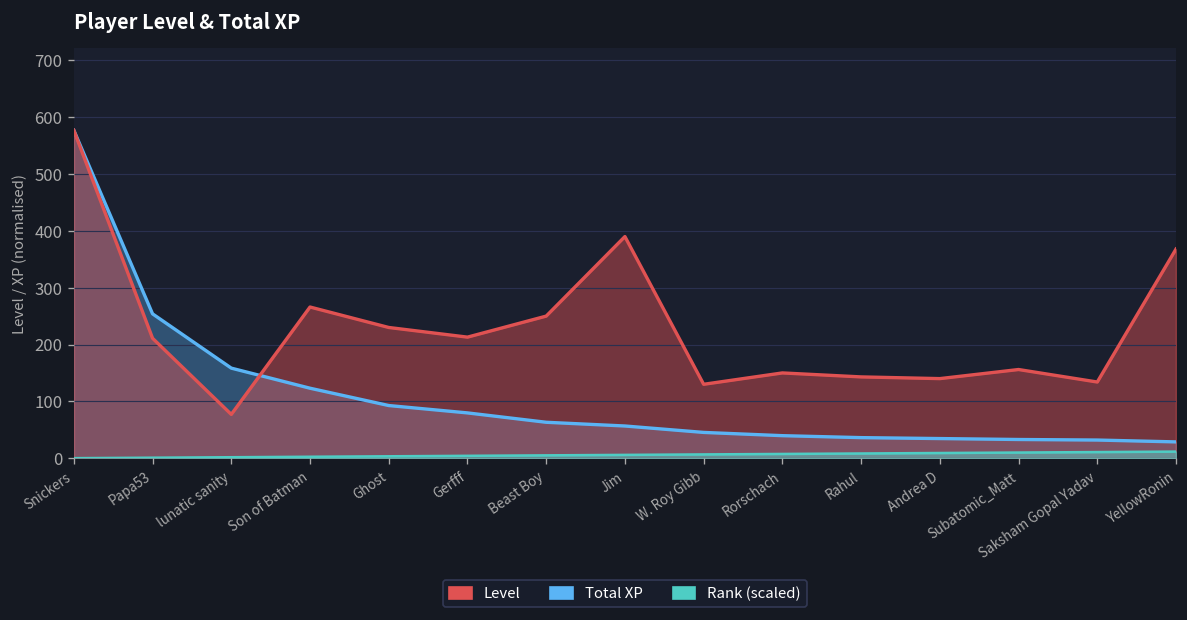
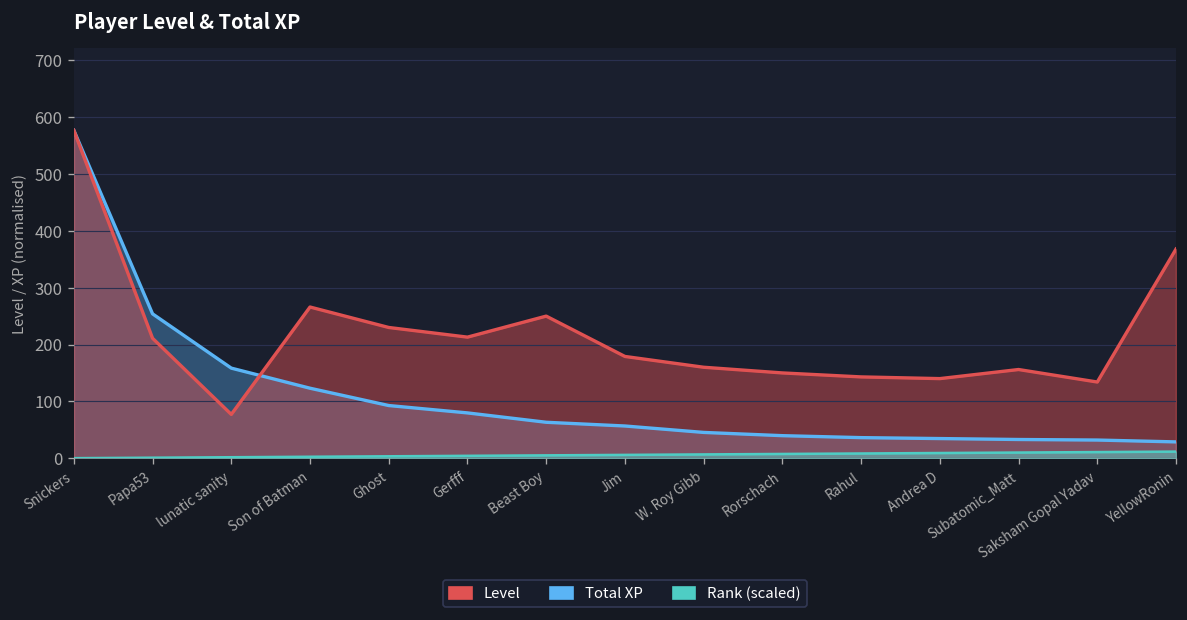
Level, Jim: 390 -> 180
Level, W. Roy Gibb: 130 -> 160
